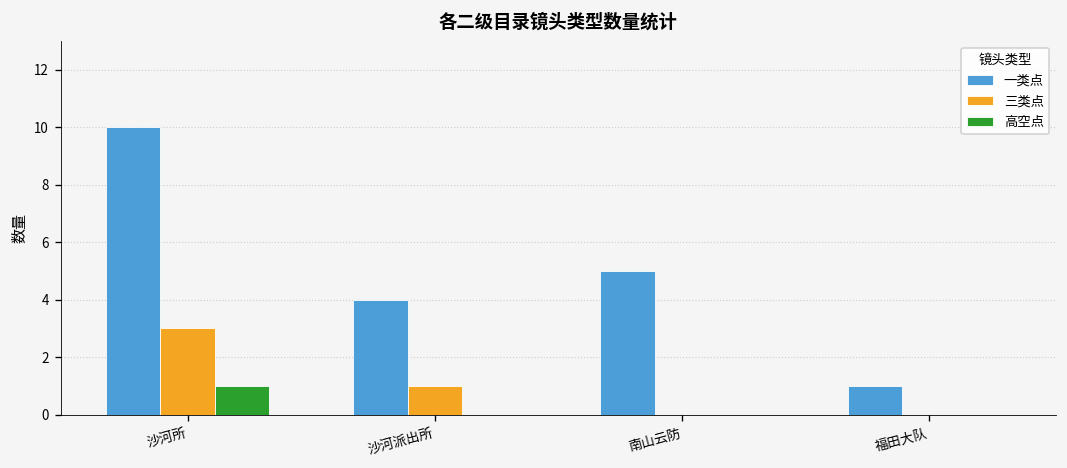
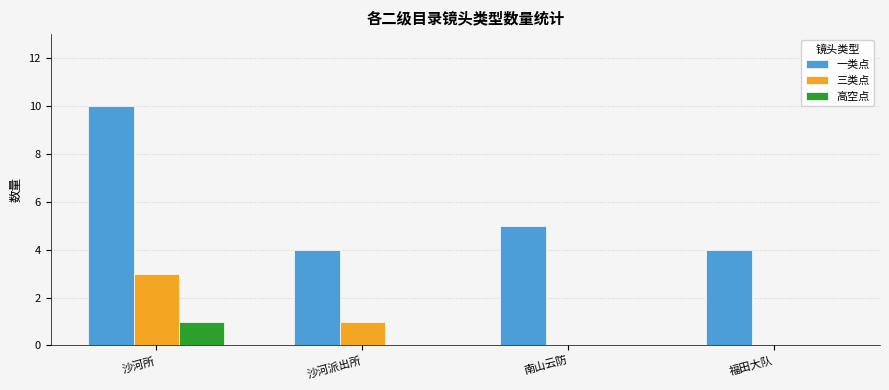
一类点, 福田大队: 1 -> 4
